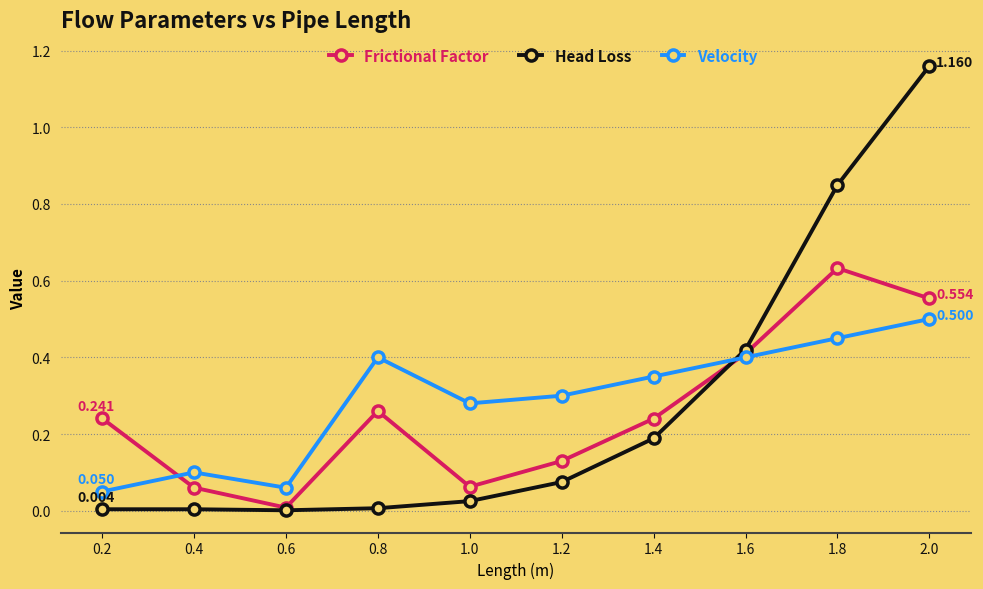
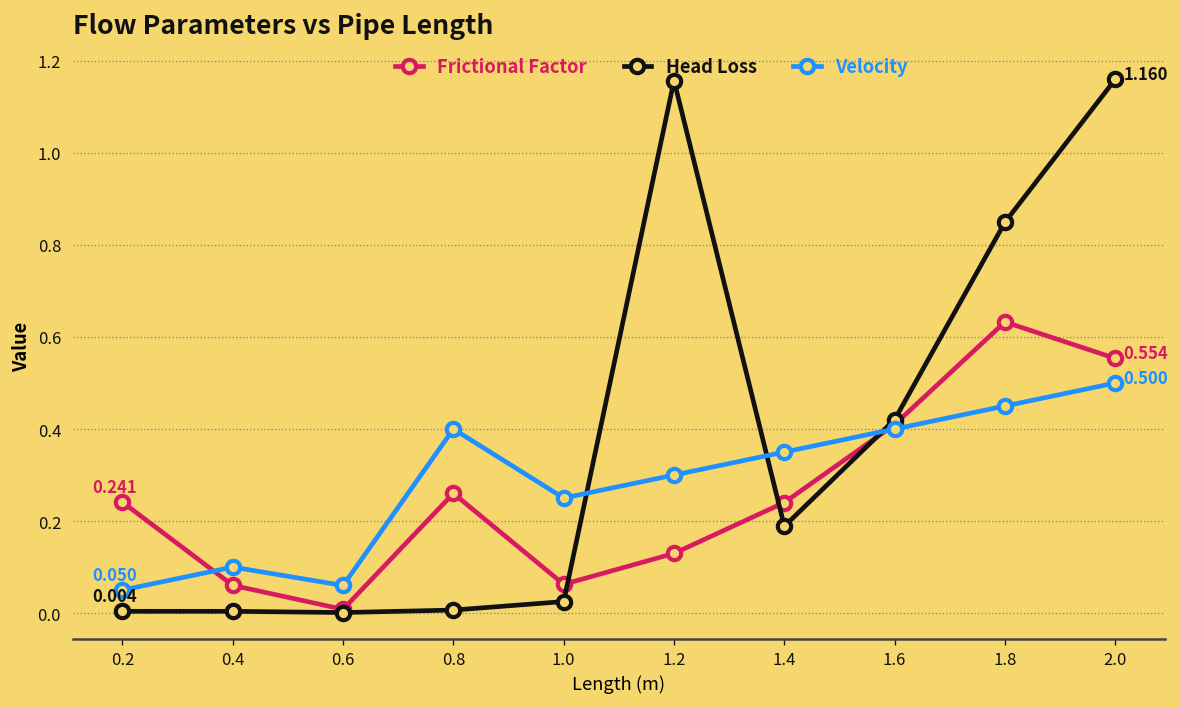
Velocity, 1.0: 0.28 -> 0.25
Head Loss, 1.2: 0.07 -> 1.16
